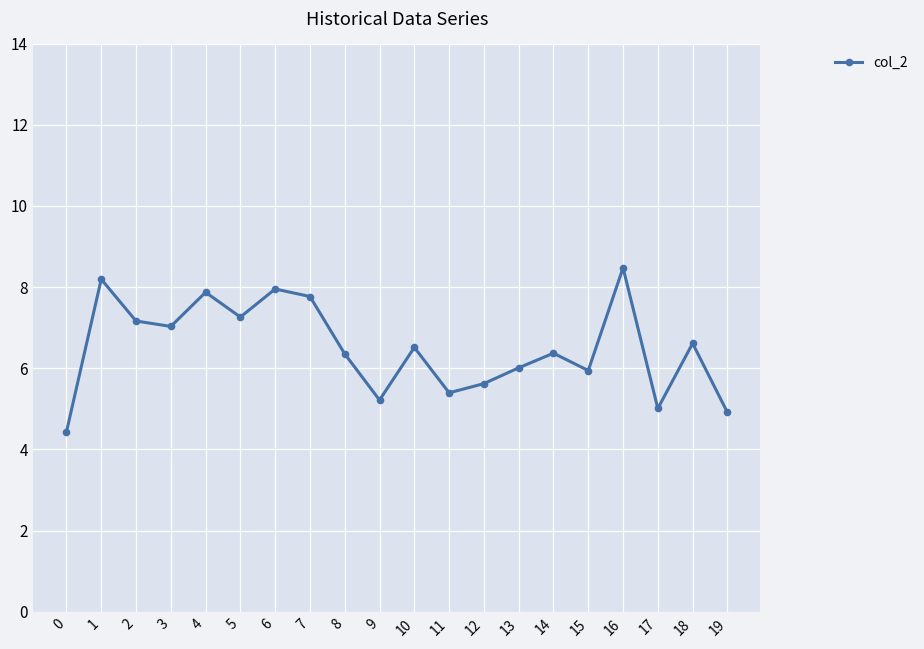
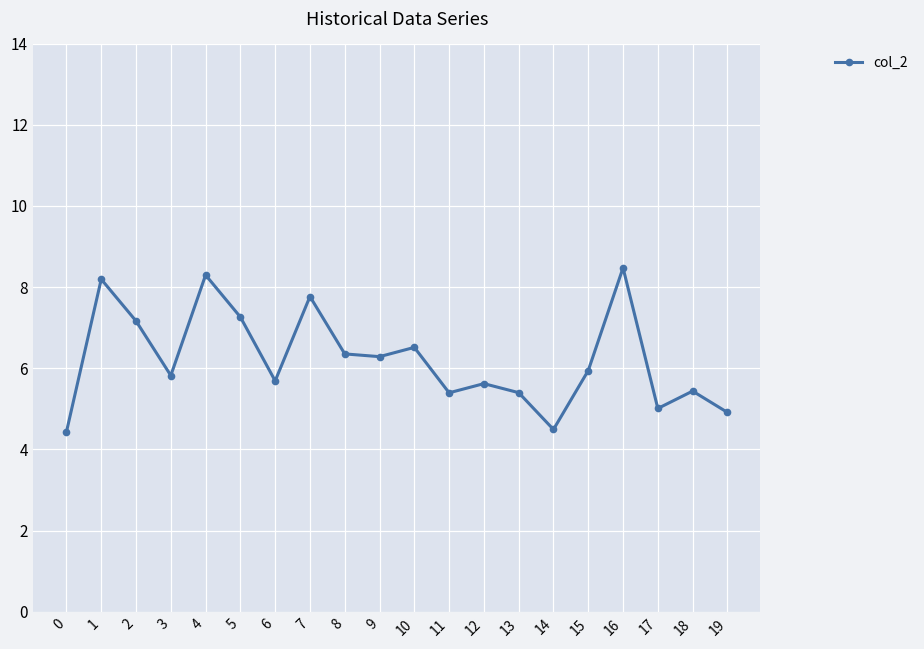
3: 7.0 -> 5.8
4: 7.9 -> 8.3
6: 8.0 -> 5.7
9: 5.2 -> 6.3
13: 6.0 -> 5.4
14: 6.4 -> 4.5
18: 6.6 -> 5.4
